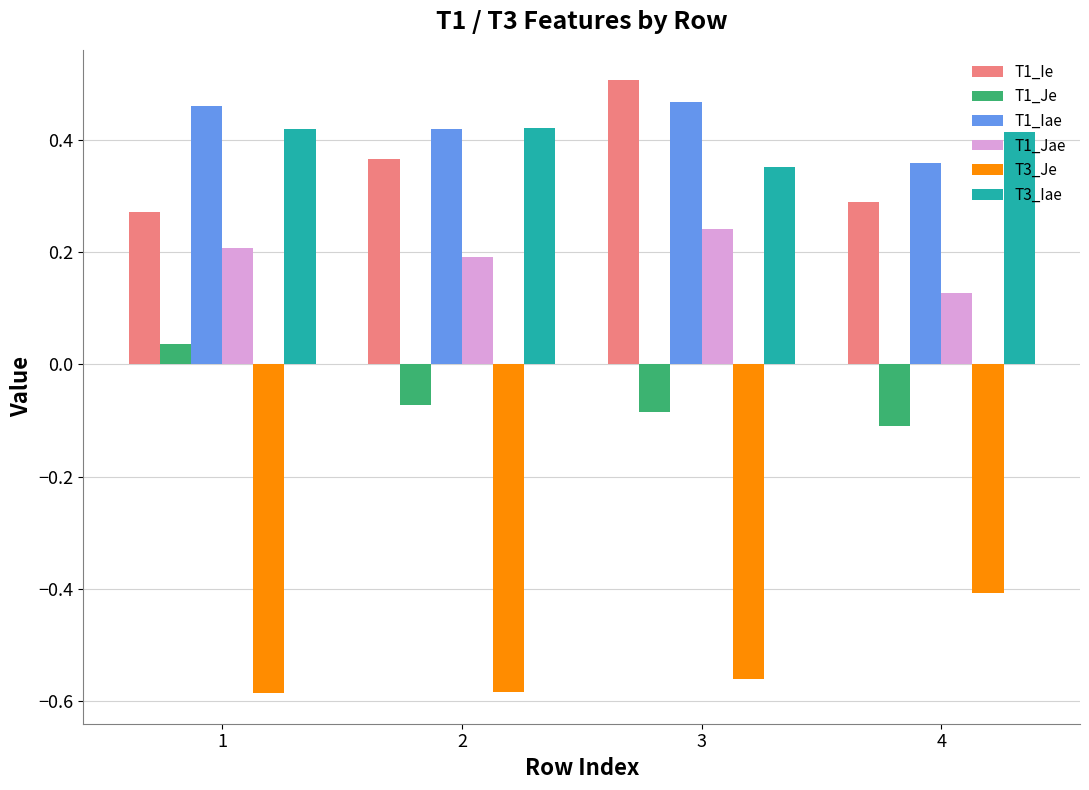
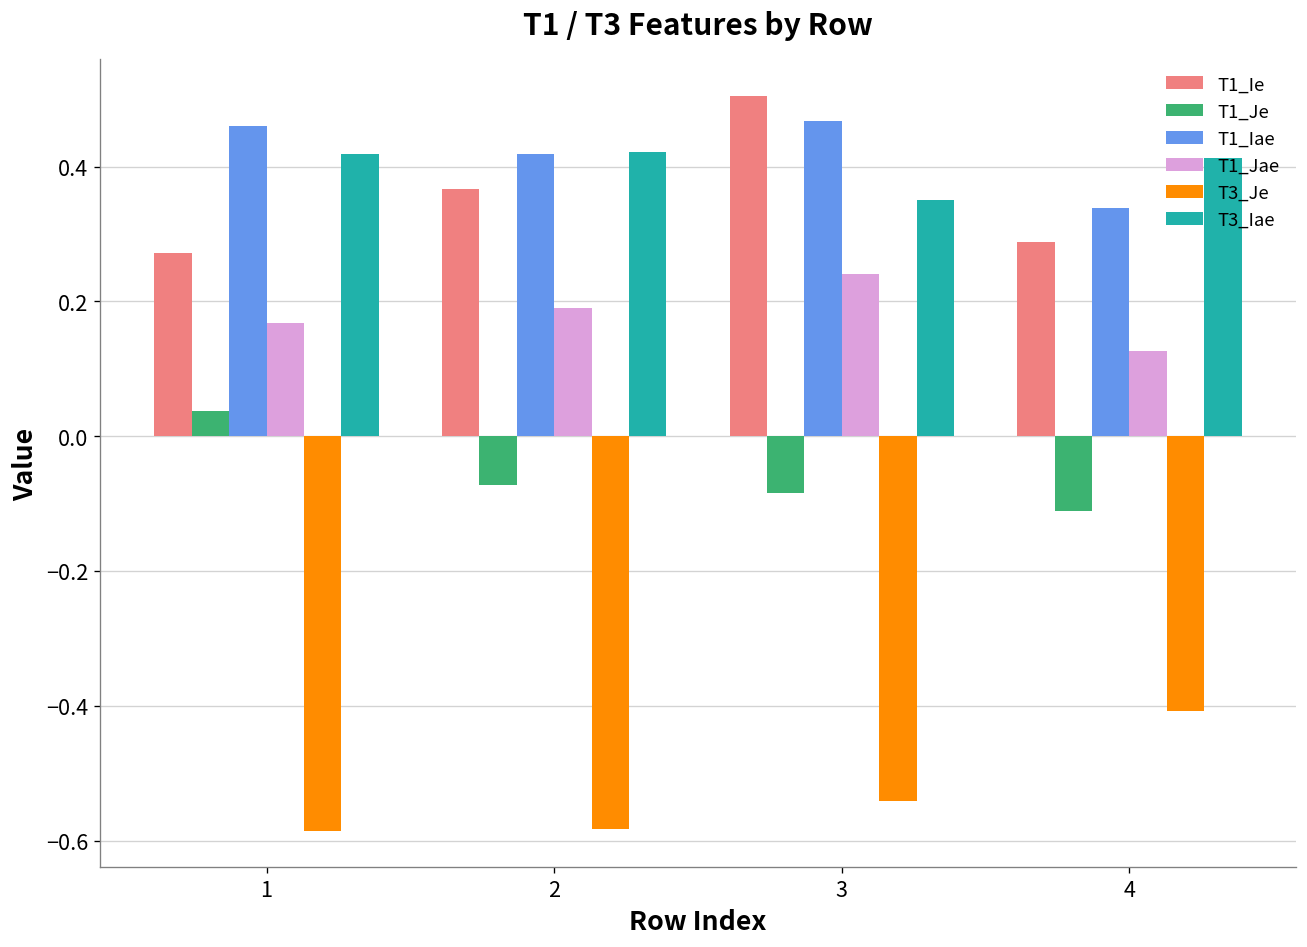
T1_Jae, 1: 0.21 -> 0.17
T3_Je, 3: -0.56 -> -0.54
T1_Iae, 4: 0.36 -> 0.34
